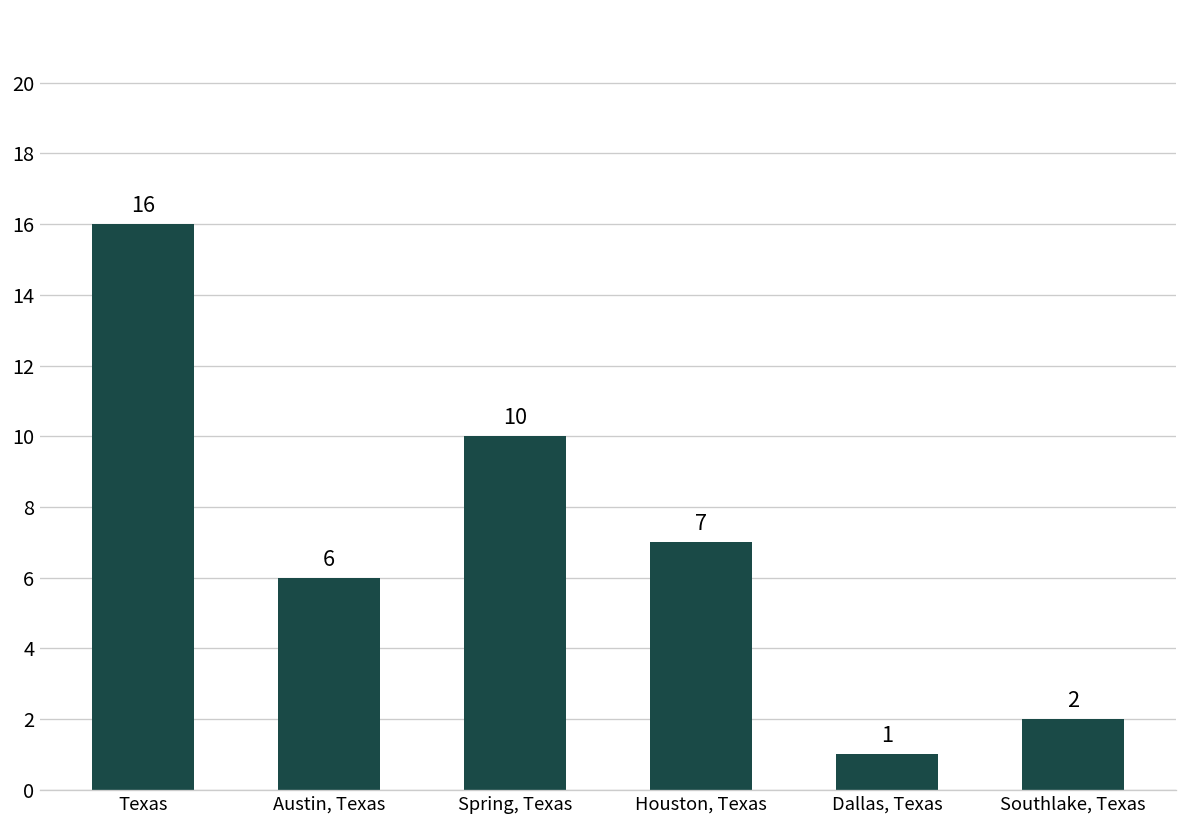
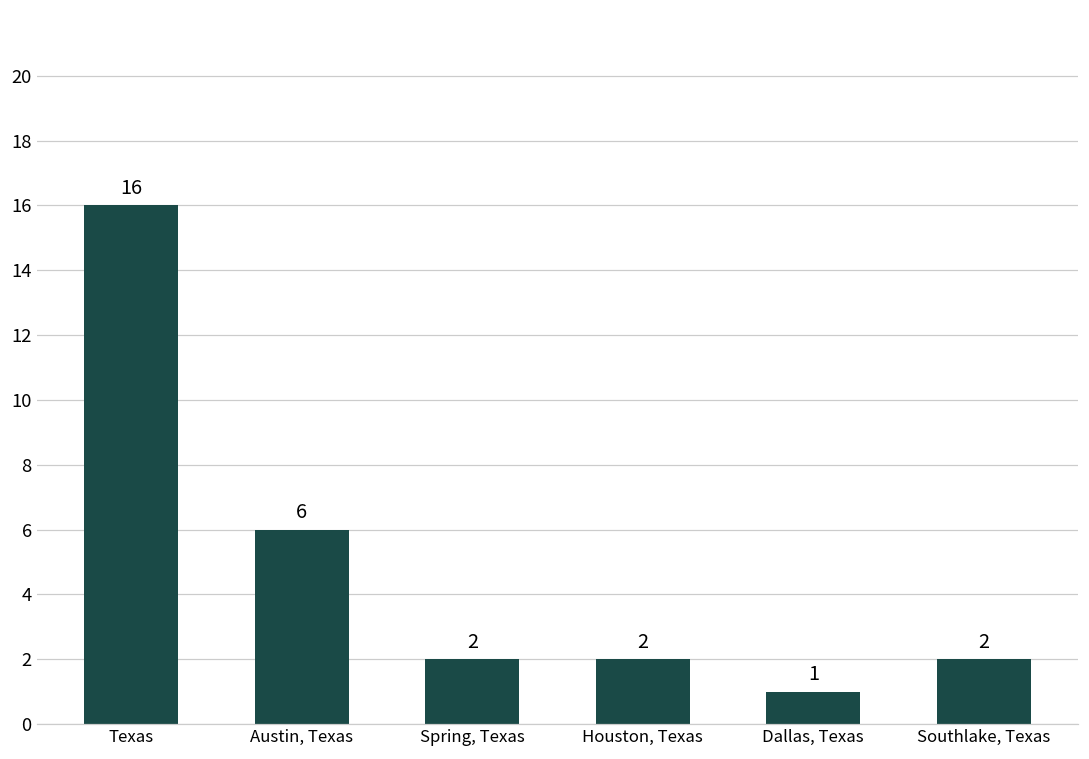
Spring, Texas: 10 -> 2
Houston, Texas: 7 -> 2
